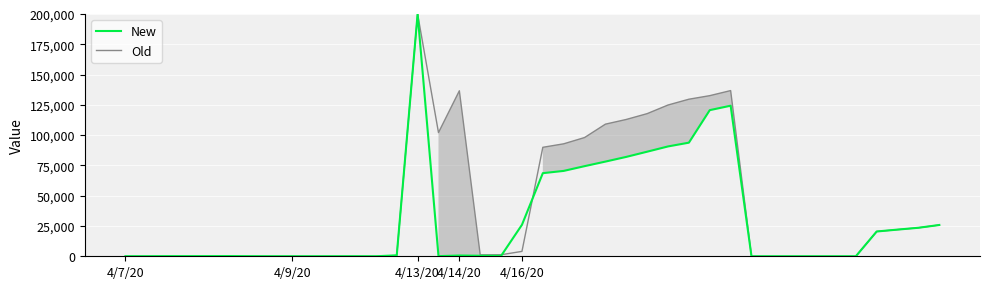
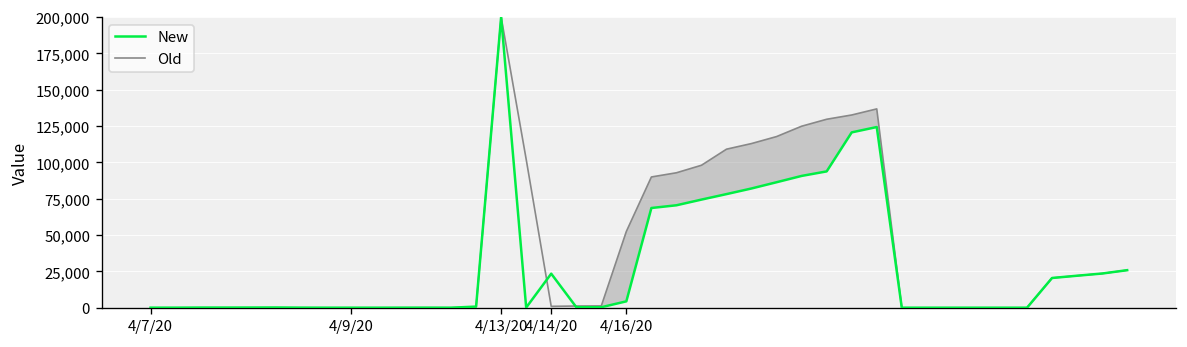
New, 4/14/20: 1,000 -> 23,000
Old, 4/14/20: 137,000 -> 1,000
New, 4/16/20: 26,000 -> 4,000
Old, 4/16/20: 4,000 -> 52,000
